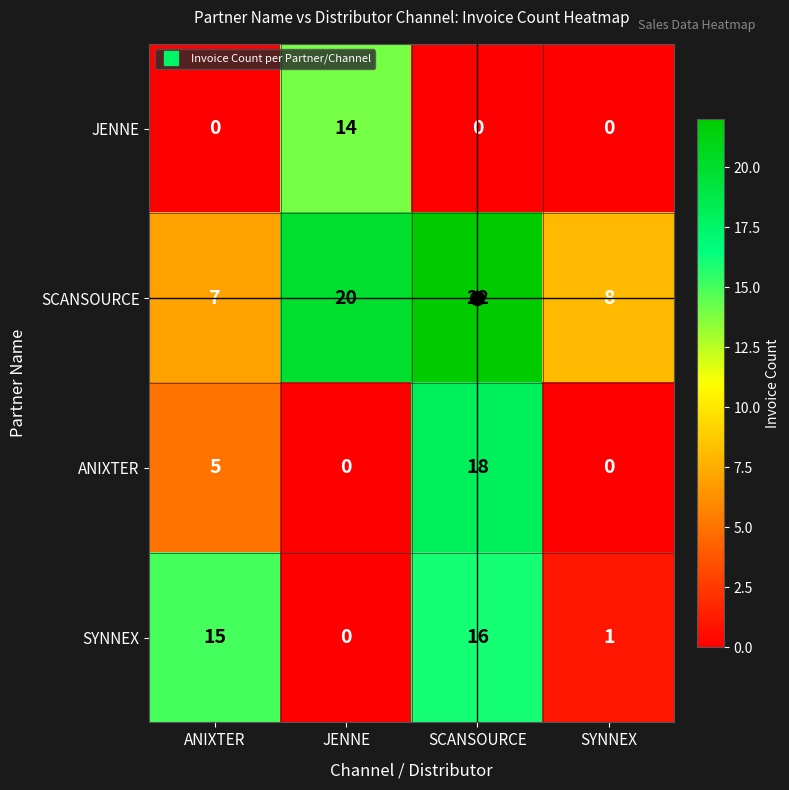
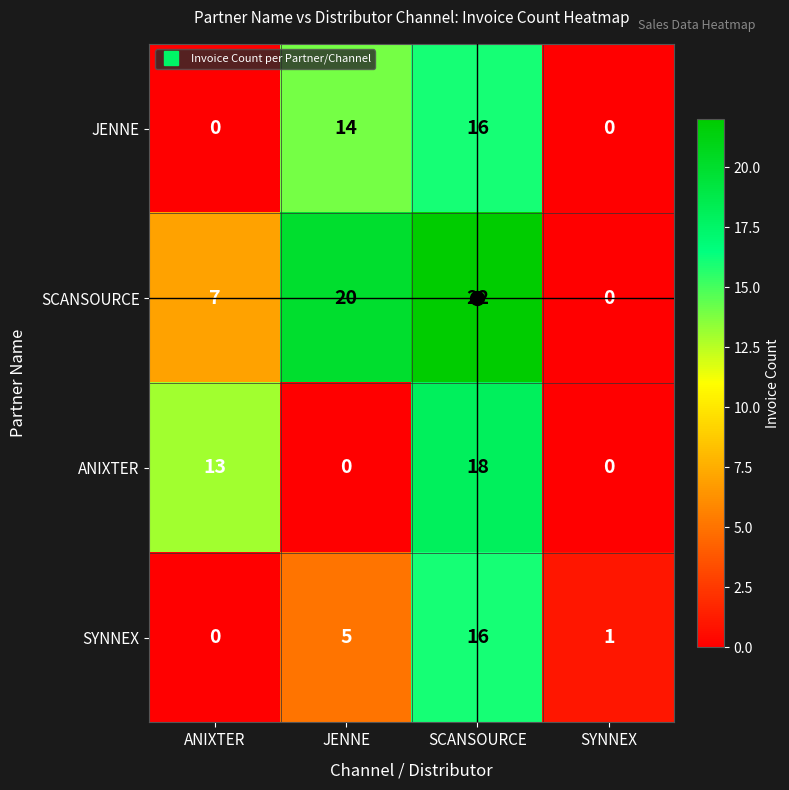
JENNE, SCANSOURCE: 0 -> 16
SCANSOURCE, SYNNEX: 8 -> 0
ANIXTER, ANIXTER: 5 -> 13
SYNNEX, ANIXTER: 15 -> 0
SYNNEX, JENNE: 0 -> 5
